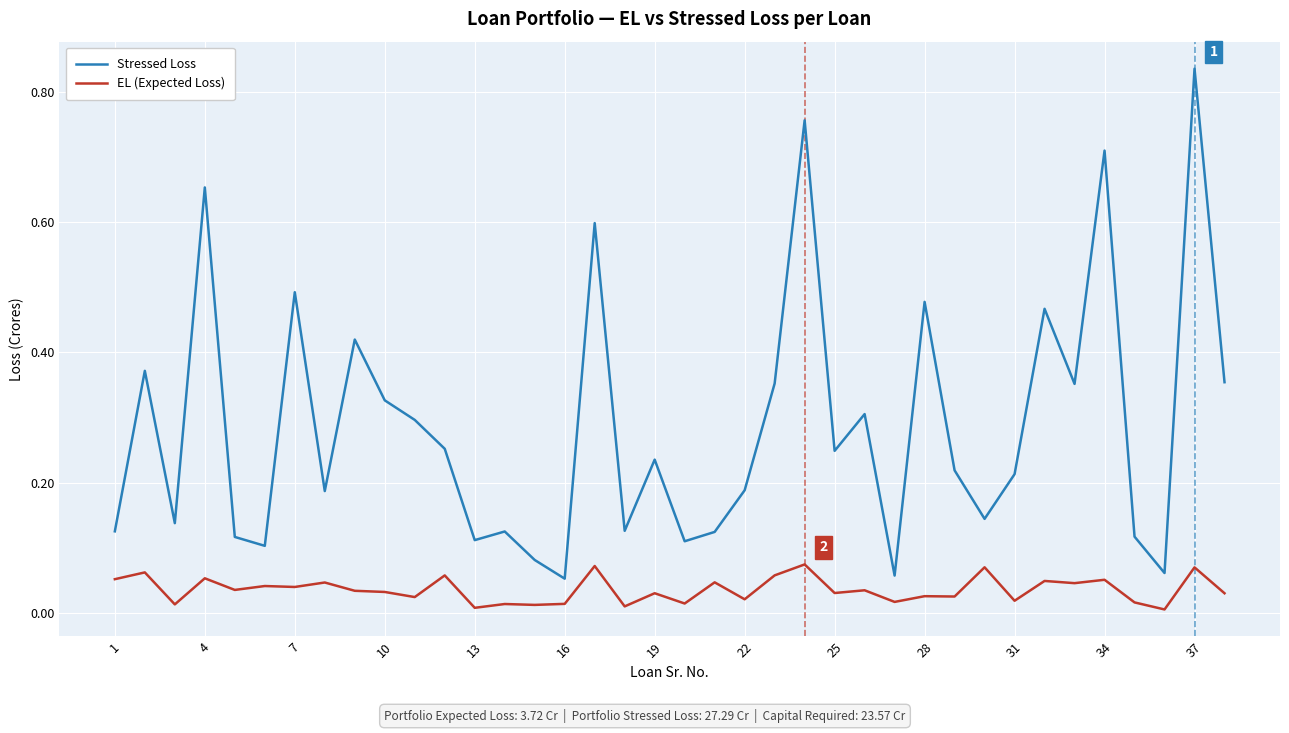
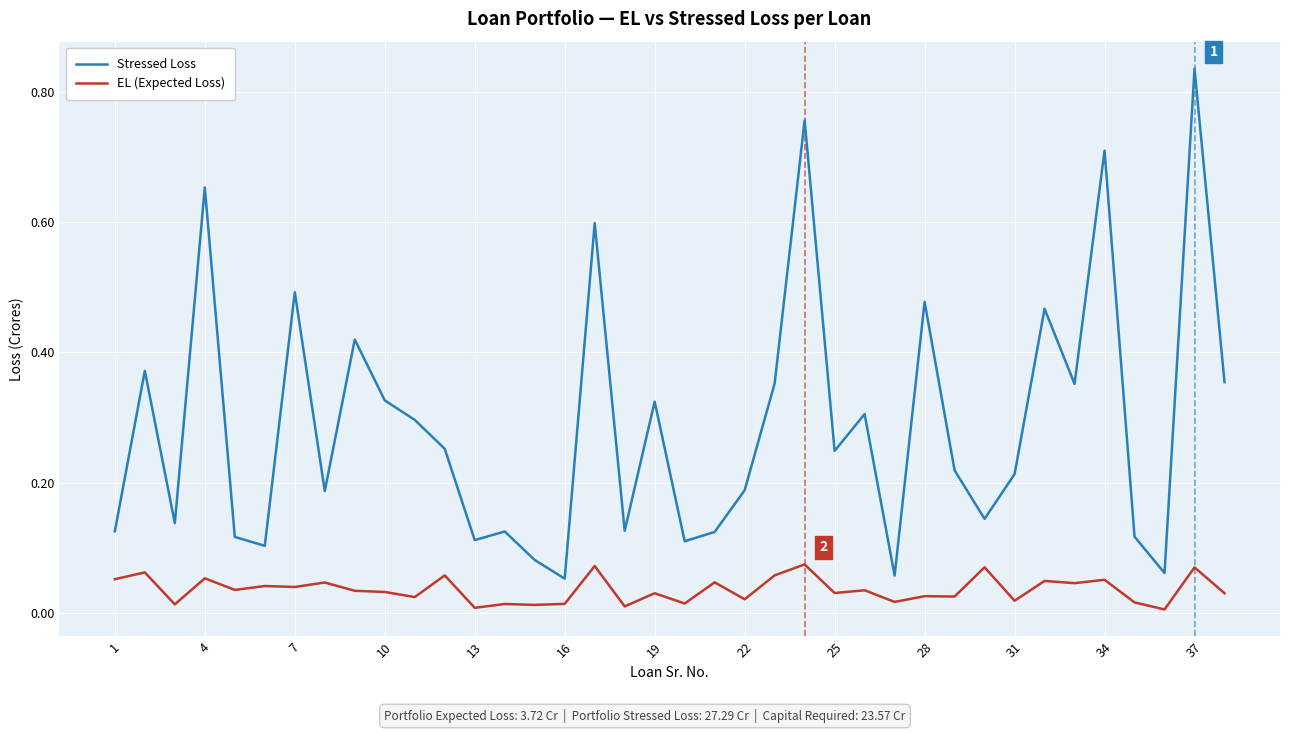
Stressed Loss, 19: 0.24 -> 0.32
